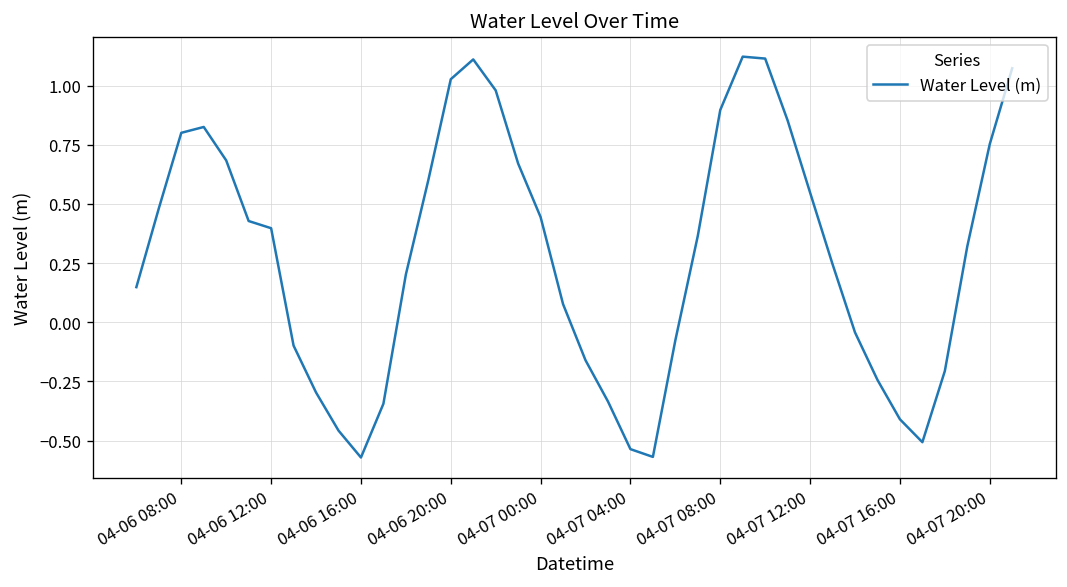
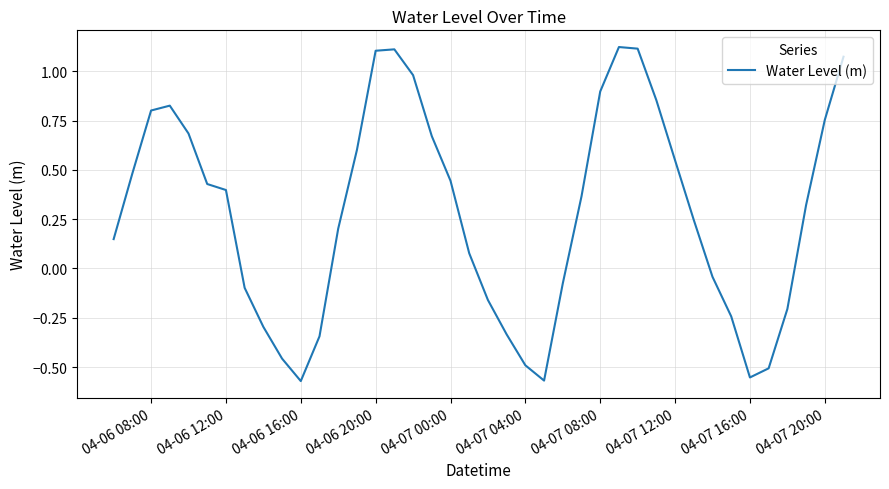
04-06 20:00: 1.03 -> 1.10
04-07 04:00: -0.54 -> -0.49
04-07 16:00: -0.41 -> -0.55
